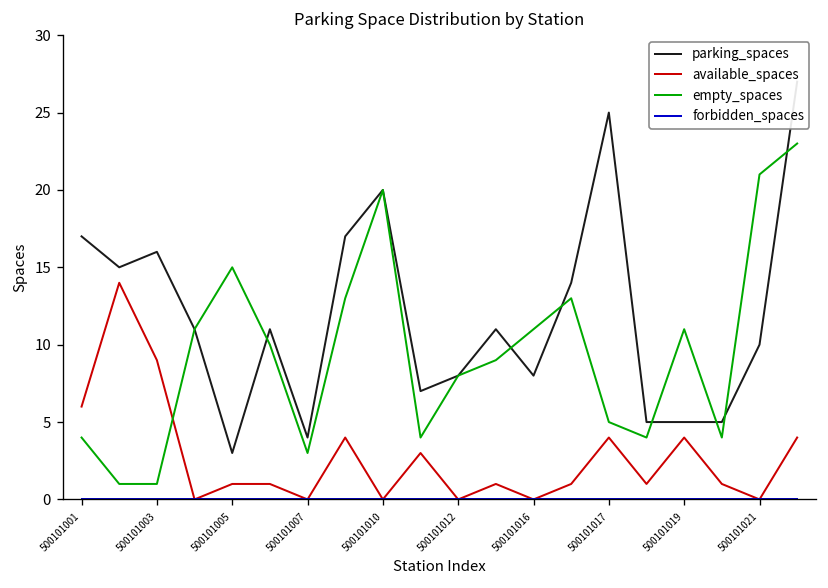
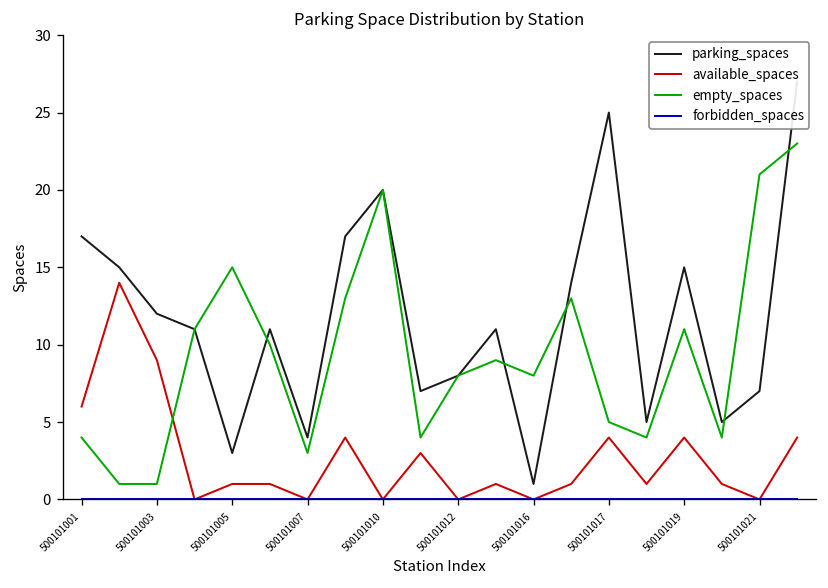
parking_spaces, 500101003: 16 -> 12
parking_spaces, 500101016: 8 -> 1
empty_spaces, 500101016: 11 -> 8
parking_spaces, 500101019: 5 -> 15
parking_spaces, 500101021: 10 -> 7
